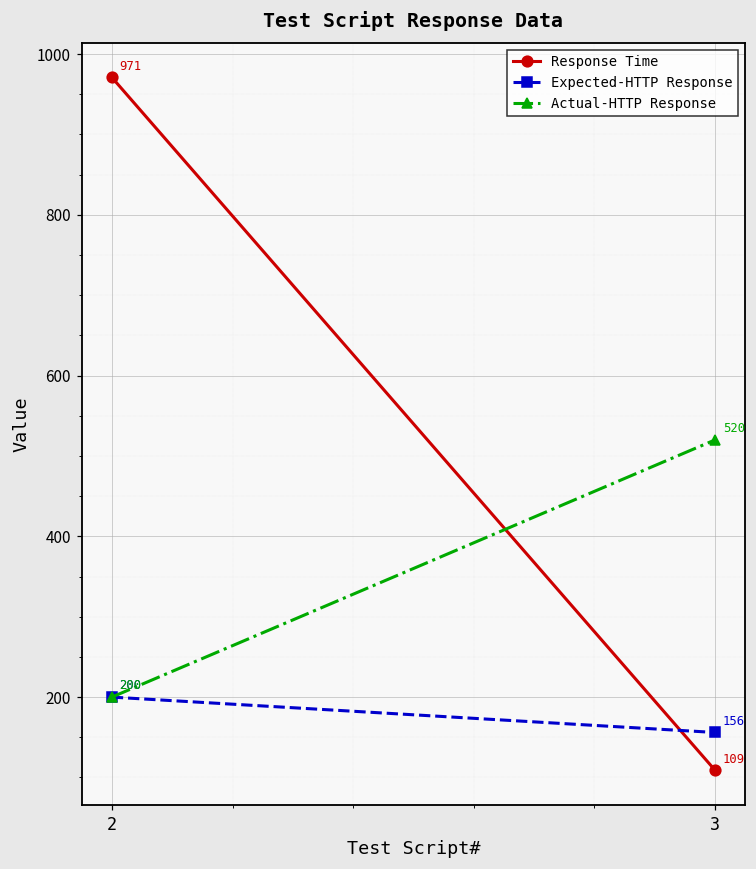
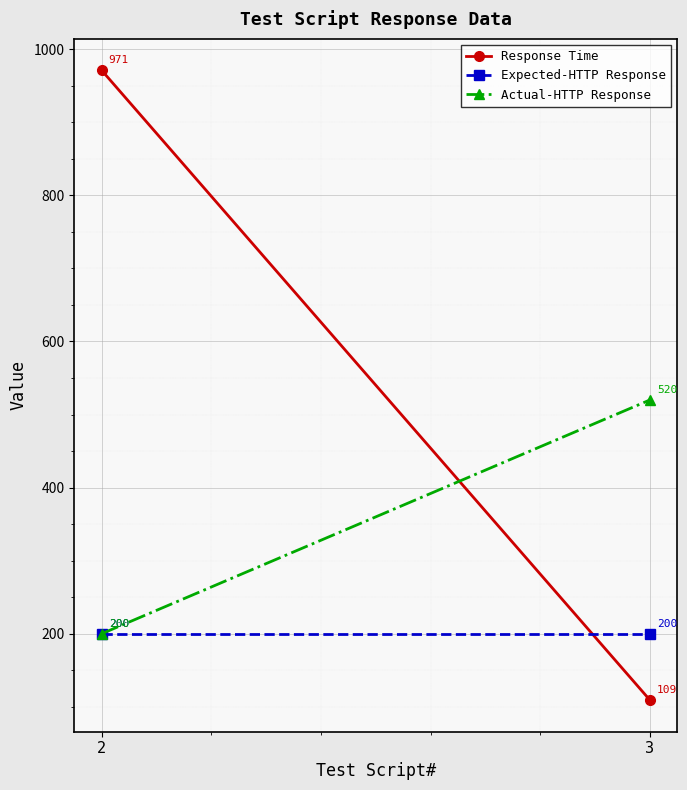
Expected-HTTP Response, 3: 156 -> 200
